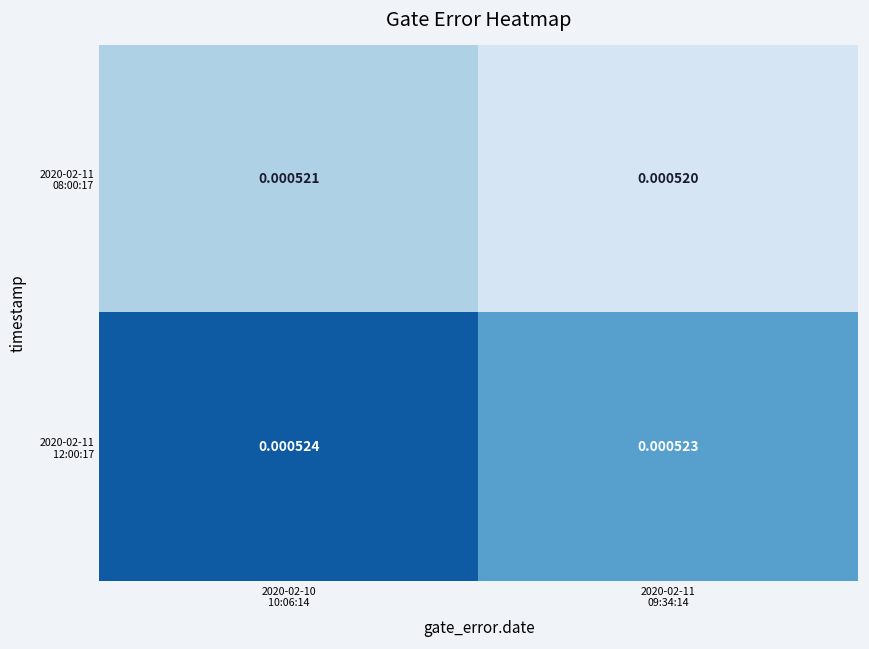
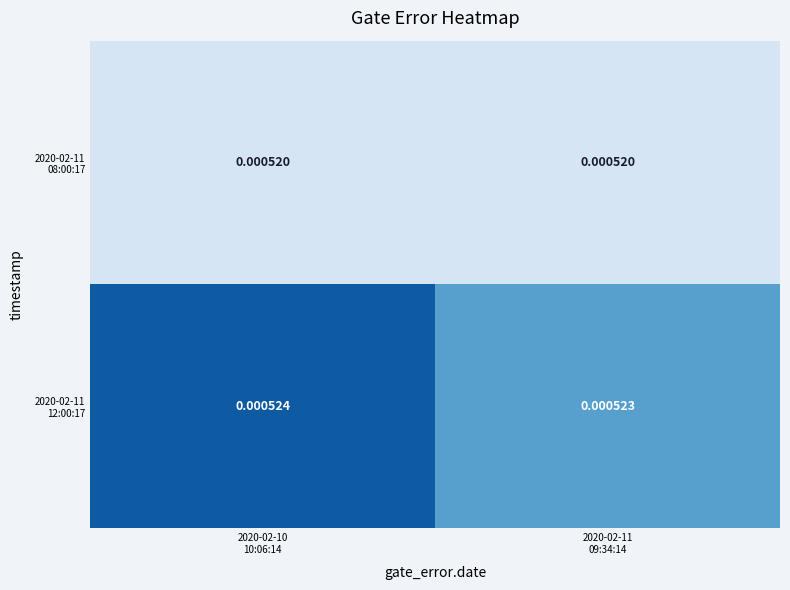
2020-02-11 08:00:17, 2020-02-10 10:06:14: 0.000521 -> 0.000520
